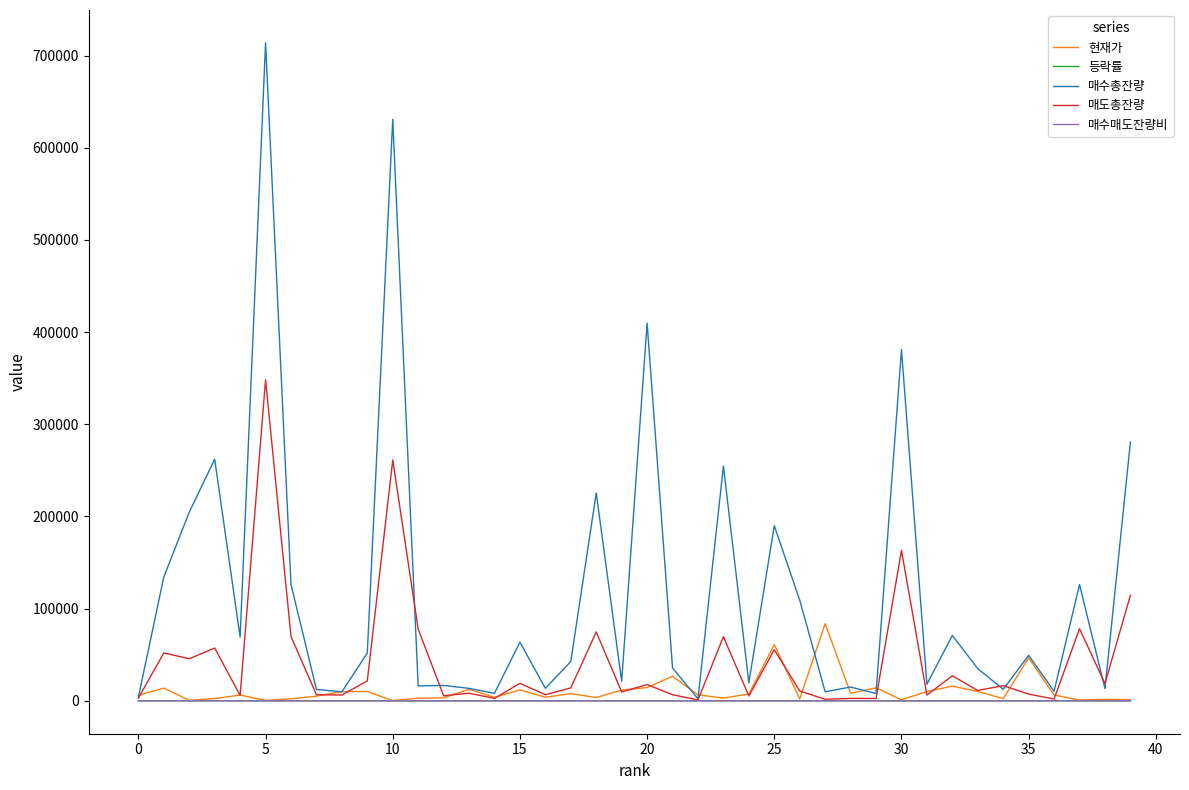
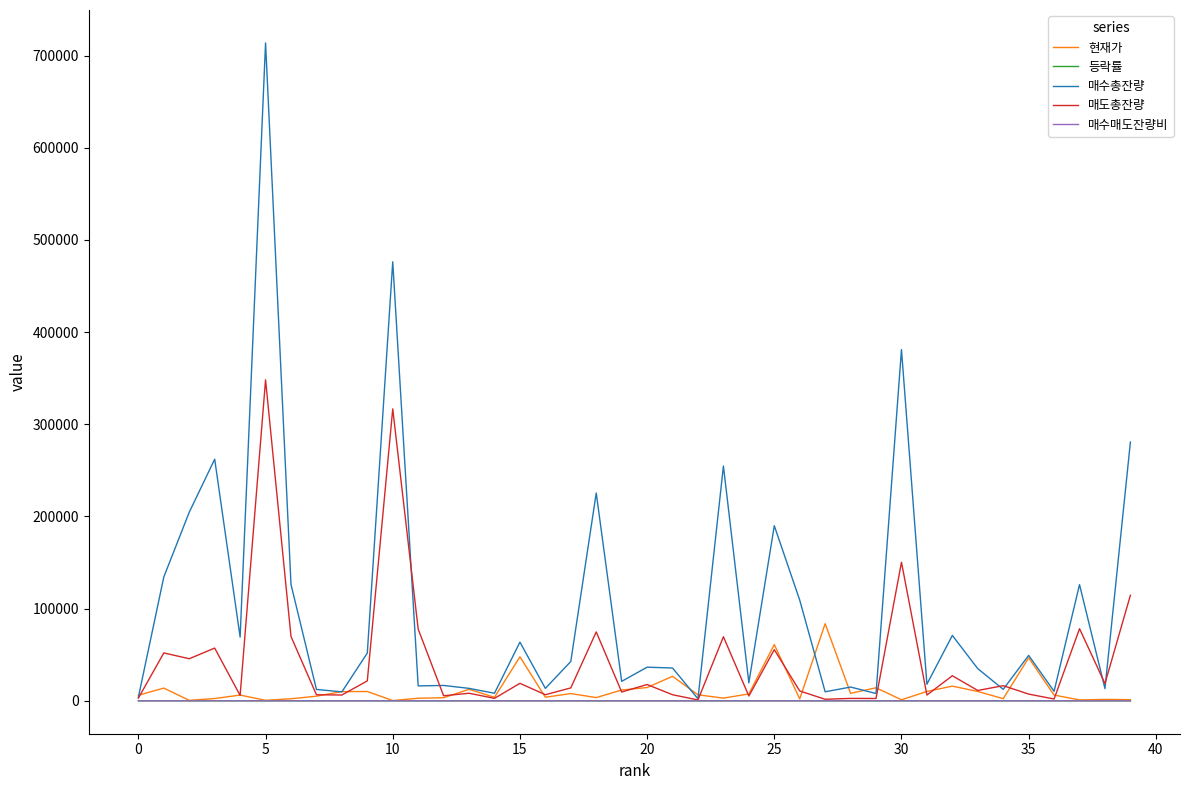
매수총잔량, 10: 630000 -> 480000
매도총잔량, 10: 260000 -> 320000
현재가, 15: 10000 -> 50000
매수총잔량, 20: 410000 -> 40000
매도총잔량, 30: 160000 -> 150000
